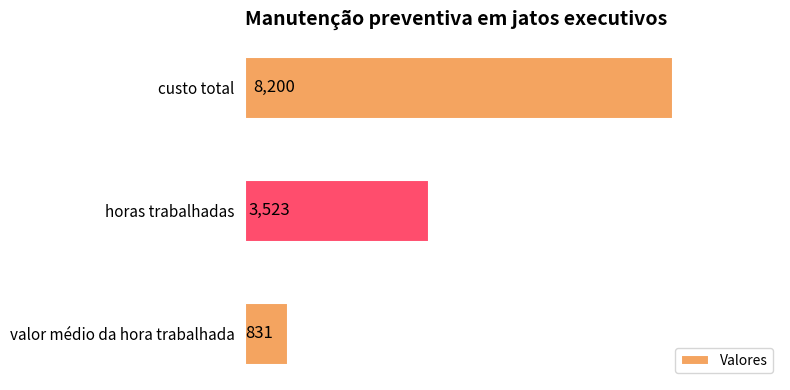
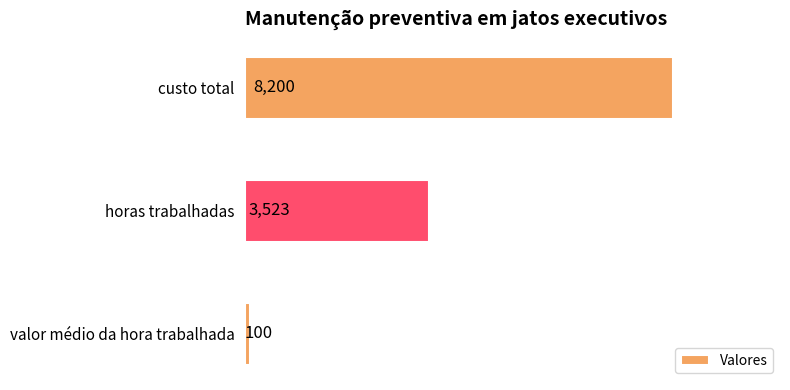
valor médio da hora trabalhada: 831 -> 100
